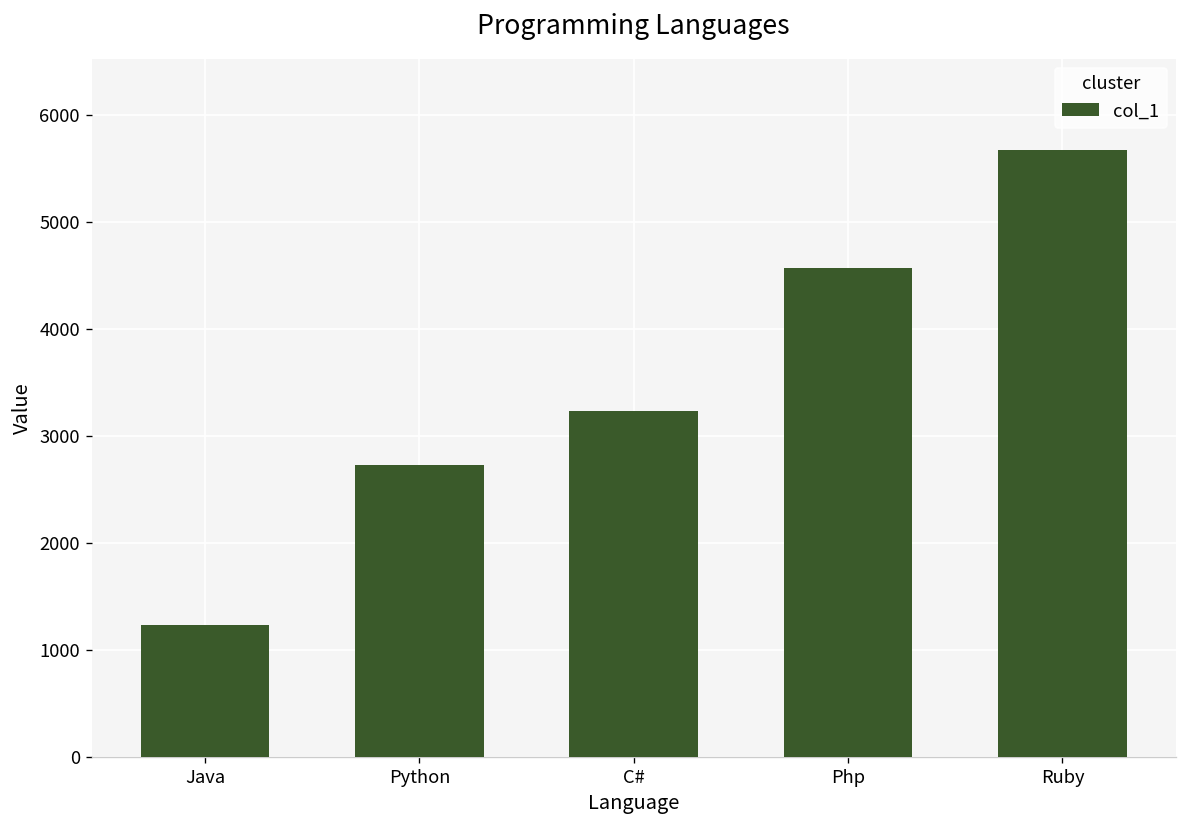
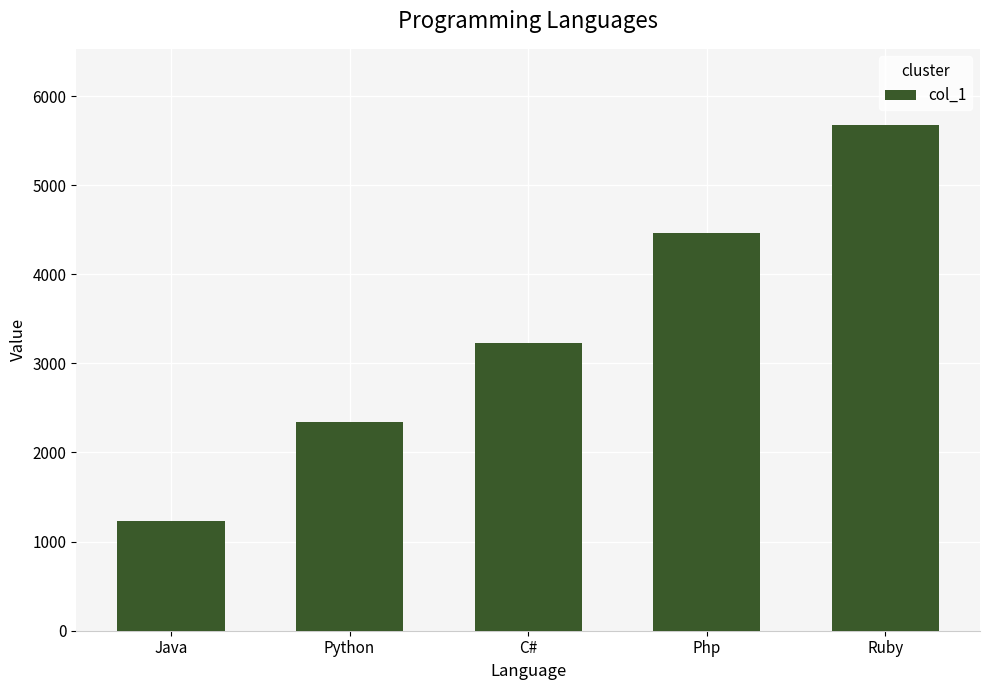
Python: 2700 -> 2300
Php: 4600 -> 4500
